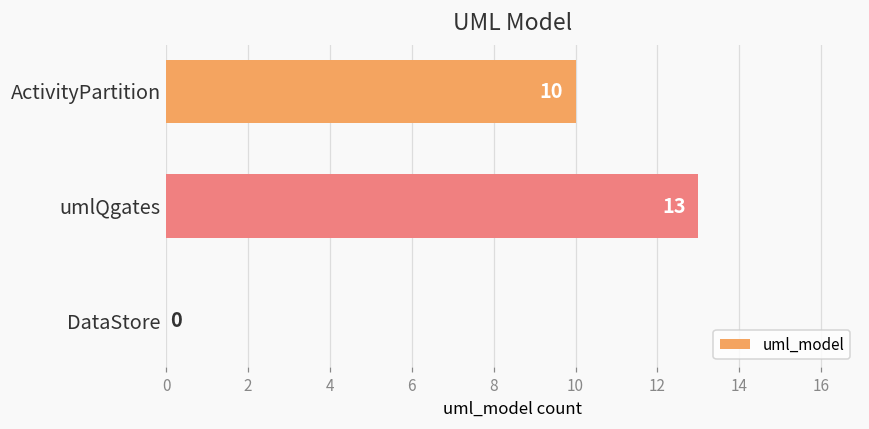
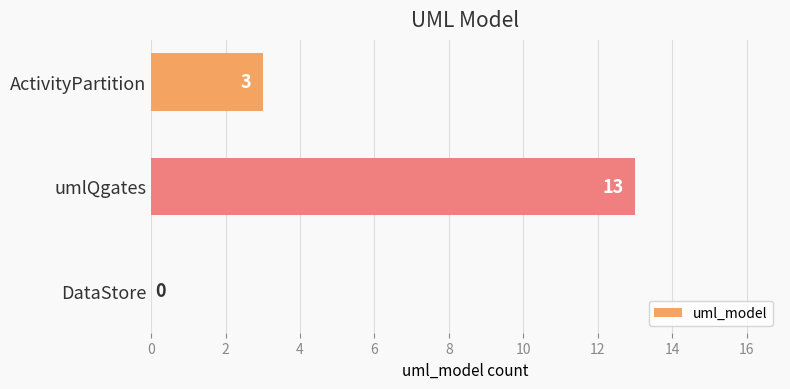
ActivityPartition: 10 -> 3
